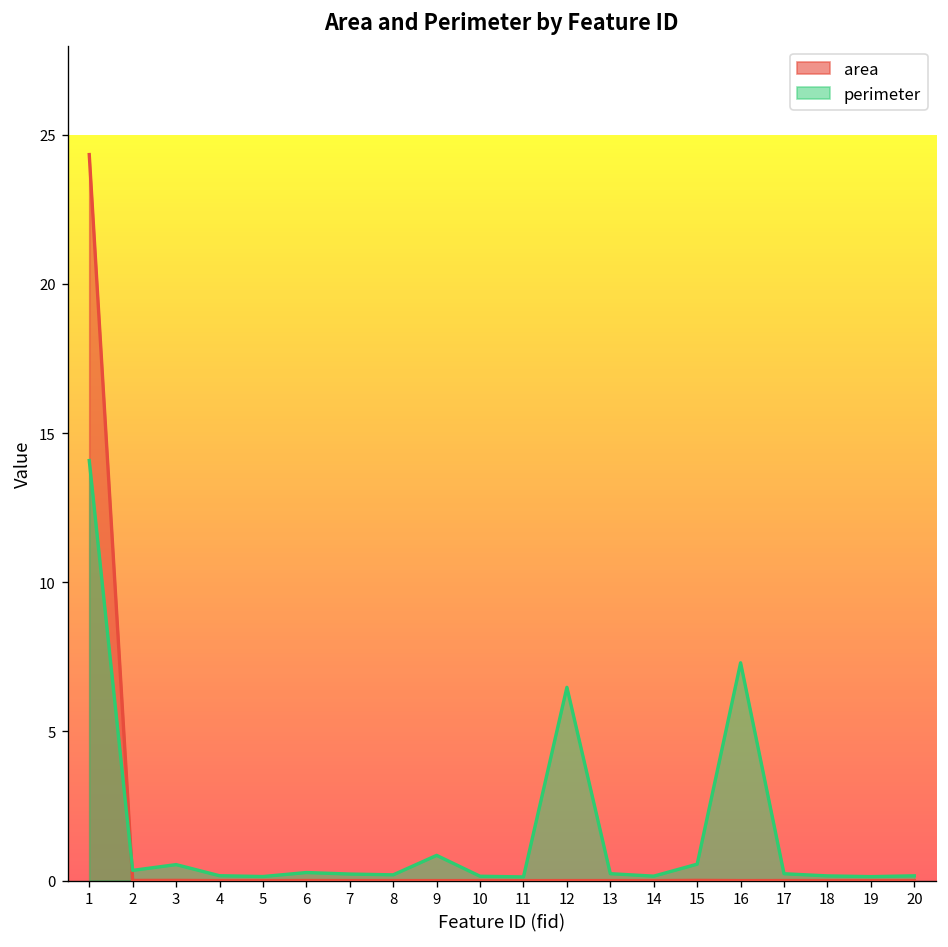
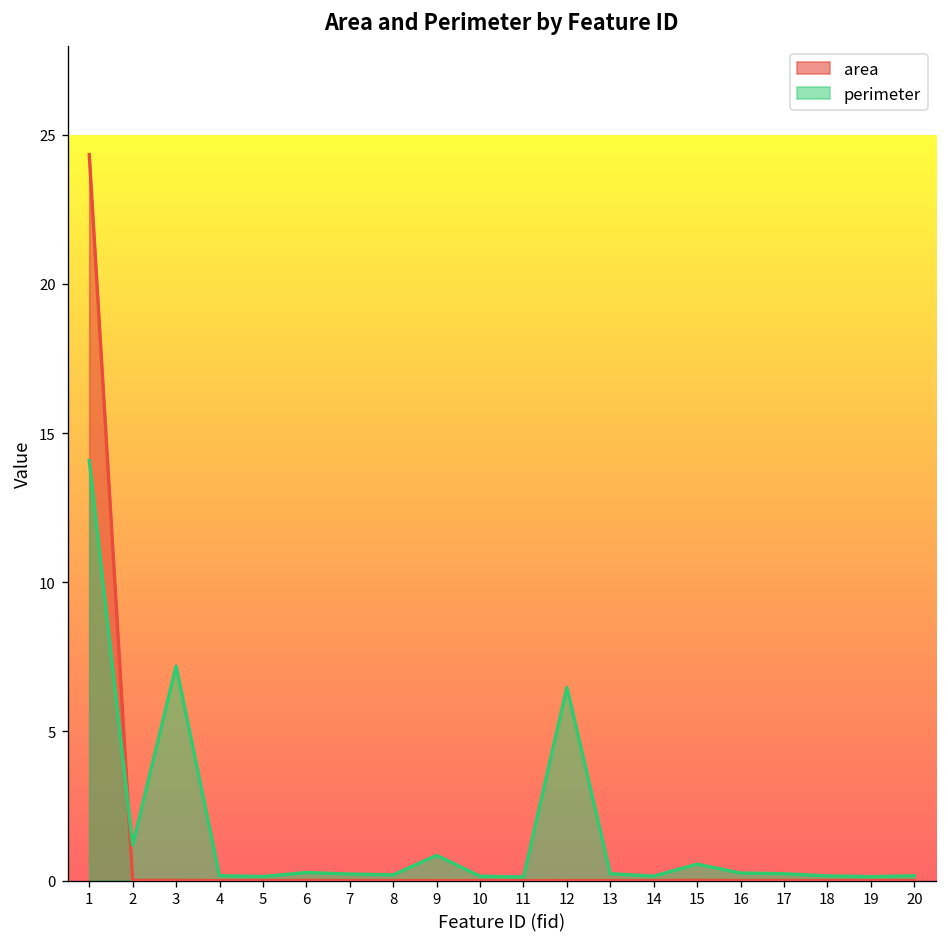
perimeter, 2: 0.3 -> 1.2
perimeter, 3: 0.5 -> 7.2
perimeter, 16: 7.3 -> 0.3
